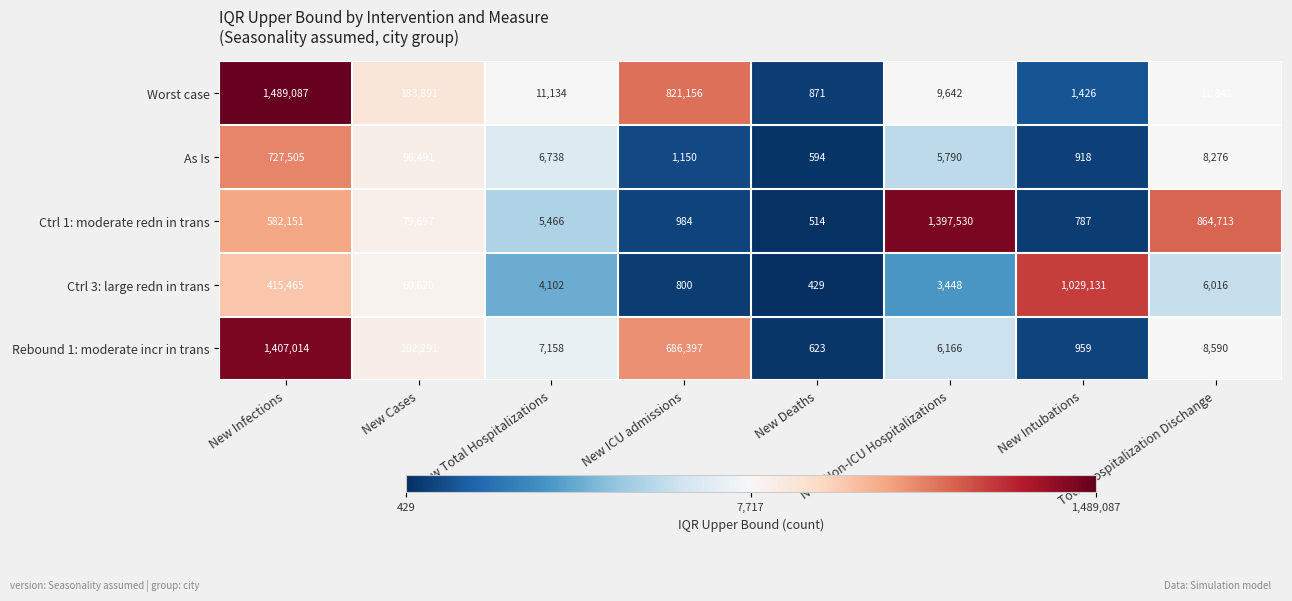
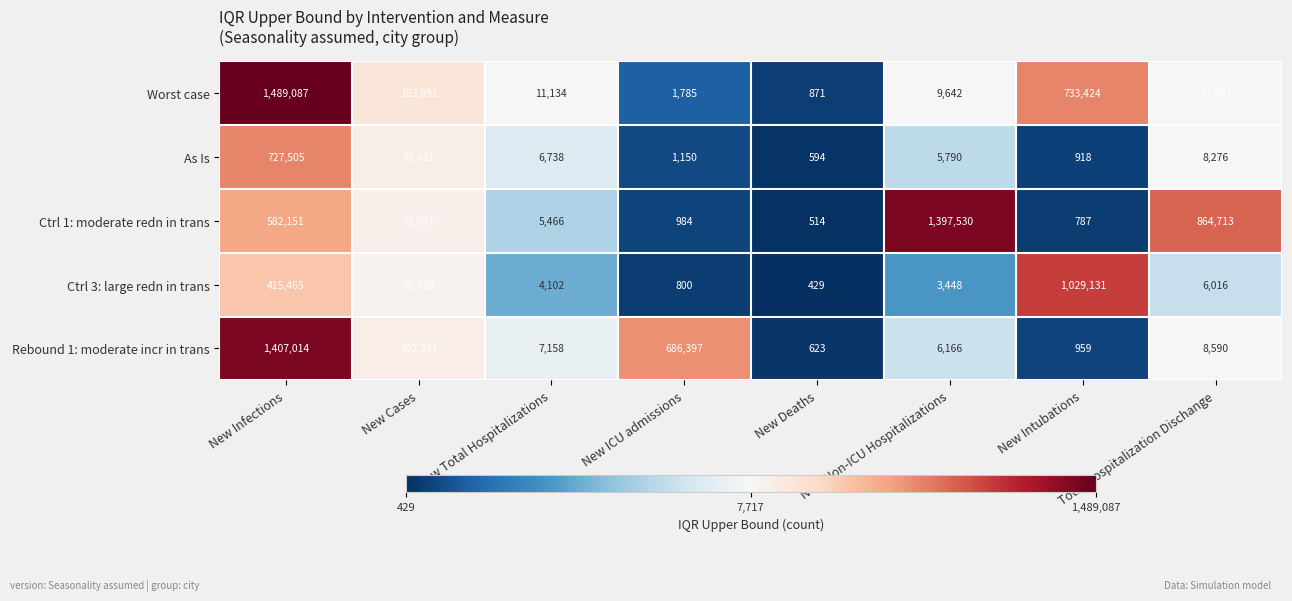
Worst case, New ICU admissions: 821,156 -> 1,785
Worst case, New Intubations: 1,426 -> 733,424
